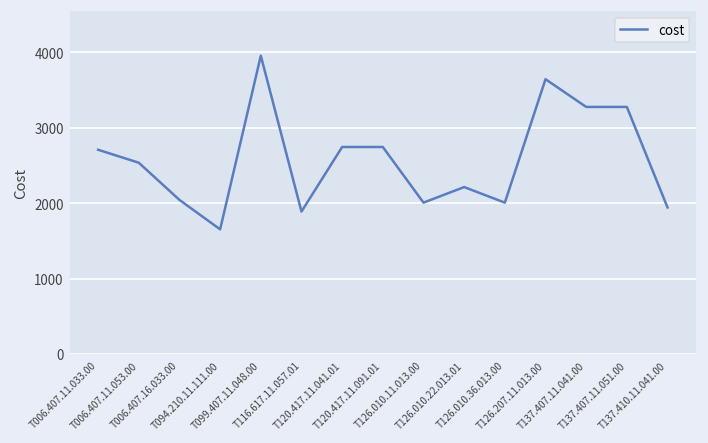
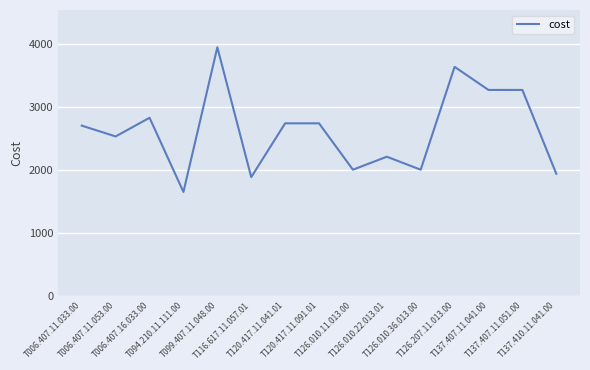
T006.407.16.033.00: 2000 -> 2800
